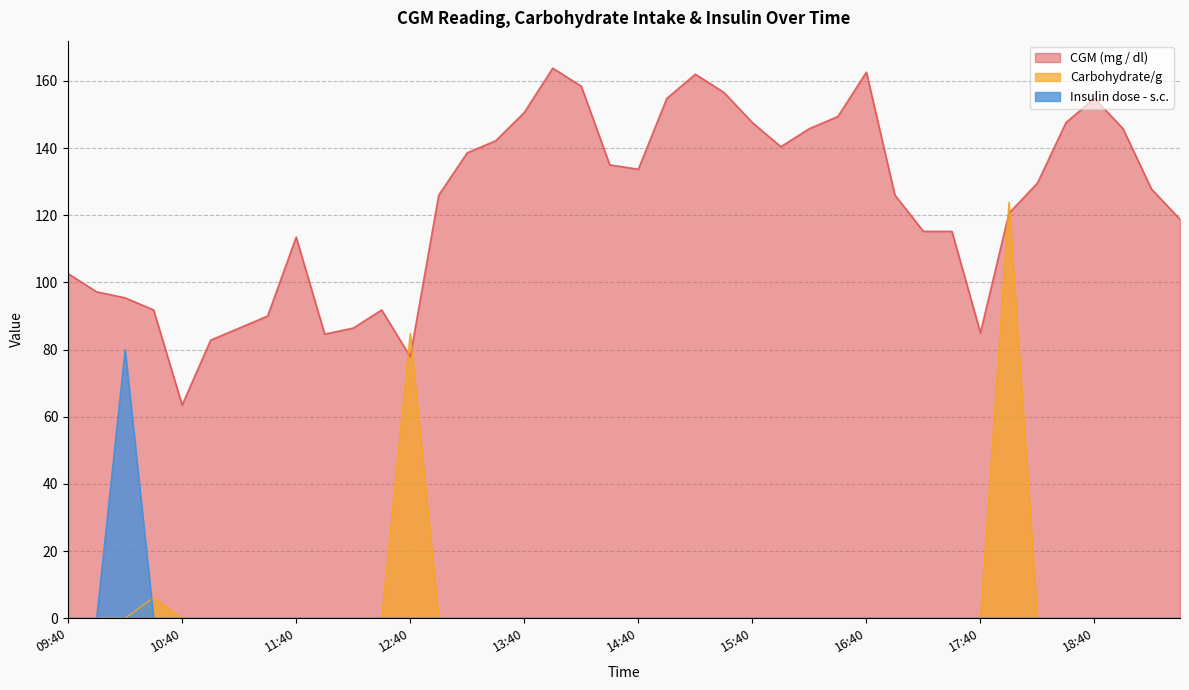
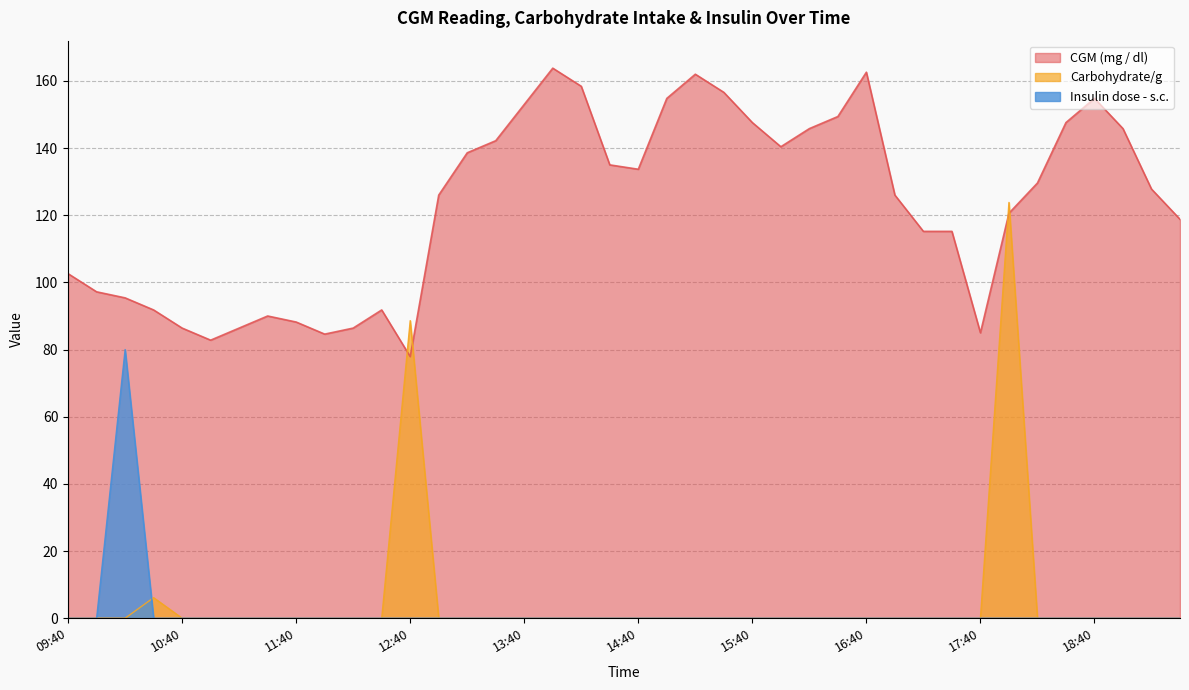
CGM (mg / dl), 10:40: 64 -> 86
CGM (mg / dl), 11:40: 114 -> 88
Carbohydrate/g, 12:40: 85 -> 89
CGM (mg / dl), 13:40: 151 -> 153
